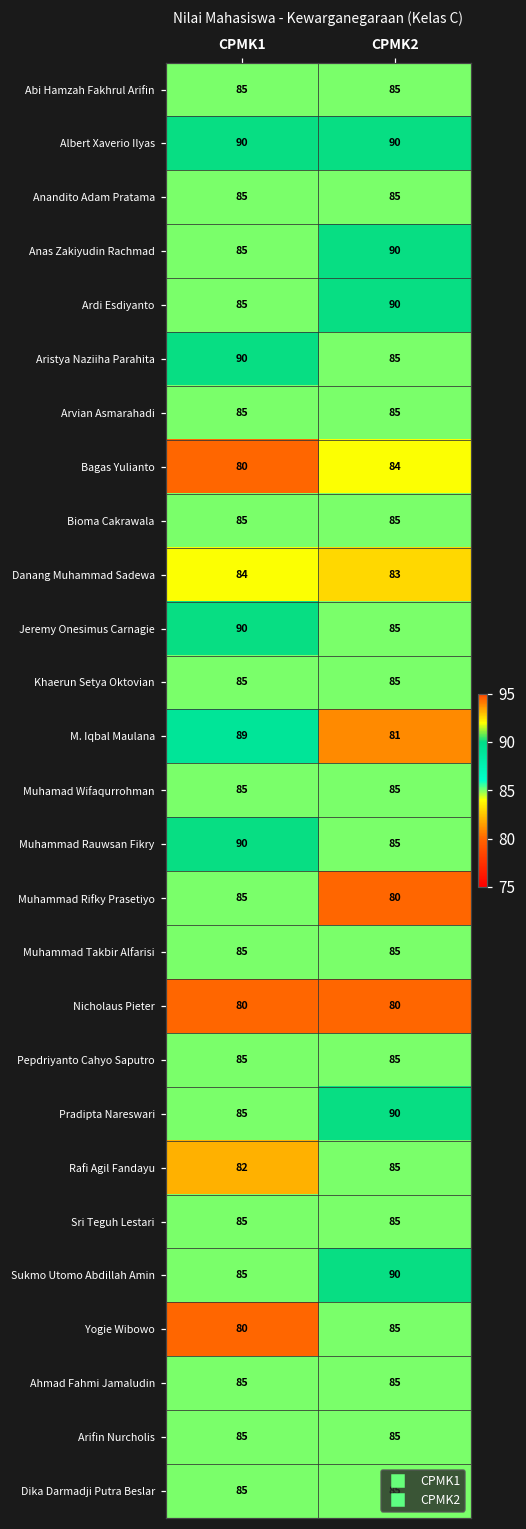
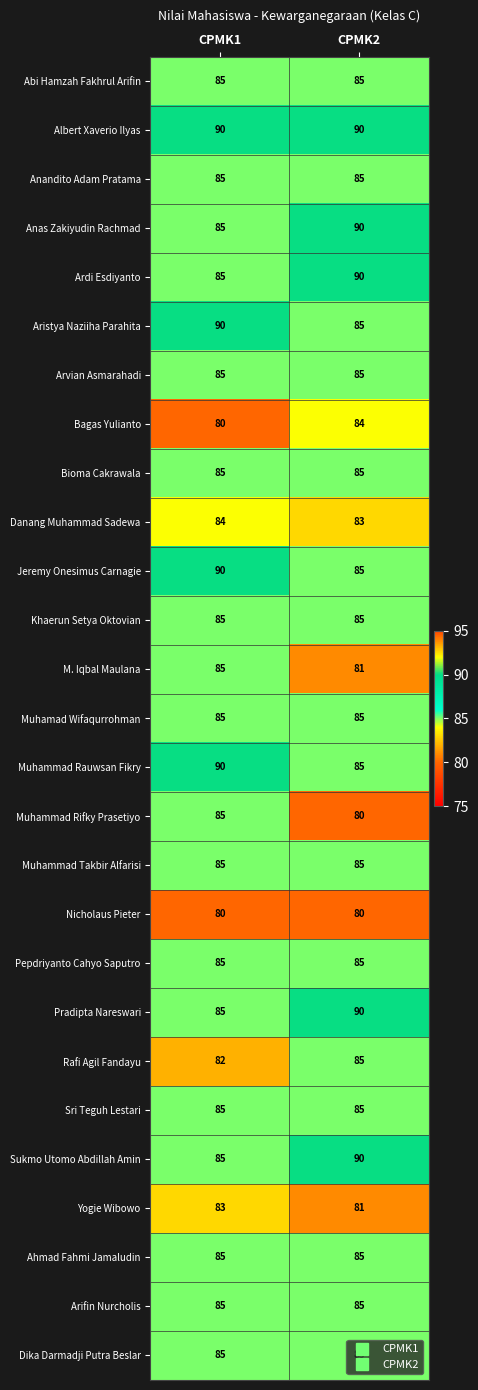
M. Iqbal Maulana, CPMK1: 89 -> 85
Yogie Wibowo, CPMK1: 80 -> 83
Yogie Wibowo, CPMK2: 85 -> 81
